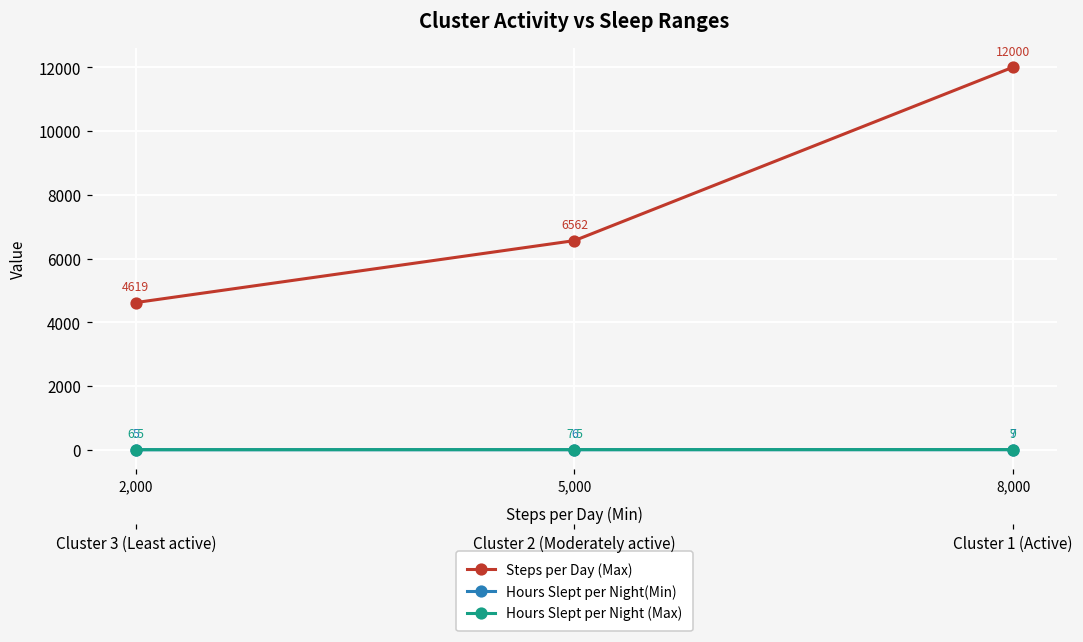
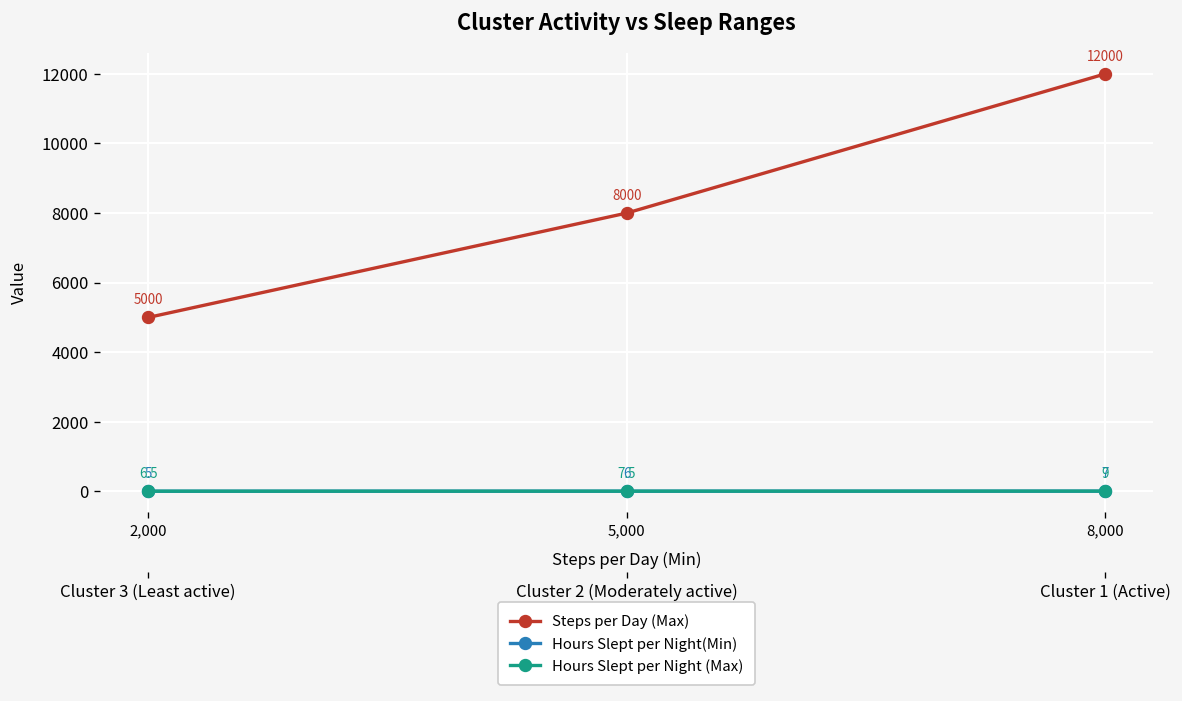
Steps per Day (Max), 2,000: 4619 -> 5000
Steps per Day (Max), 5,000: 6562 -> 8000
